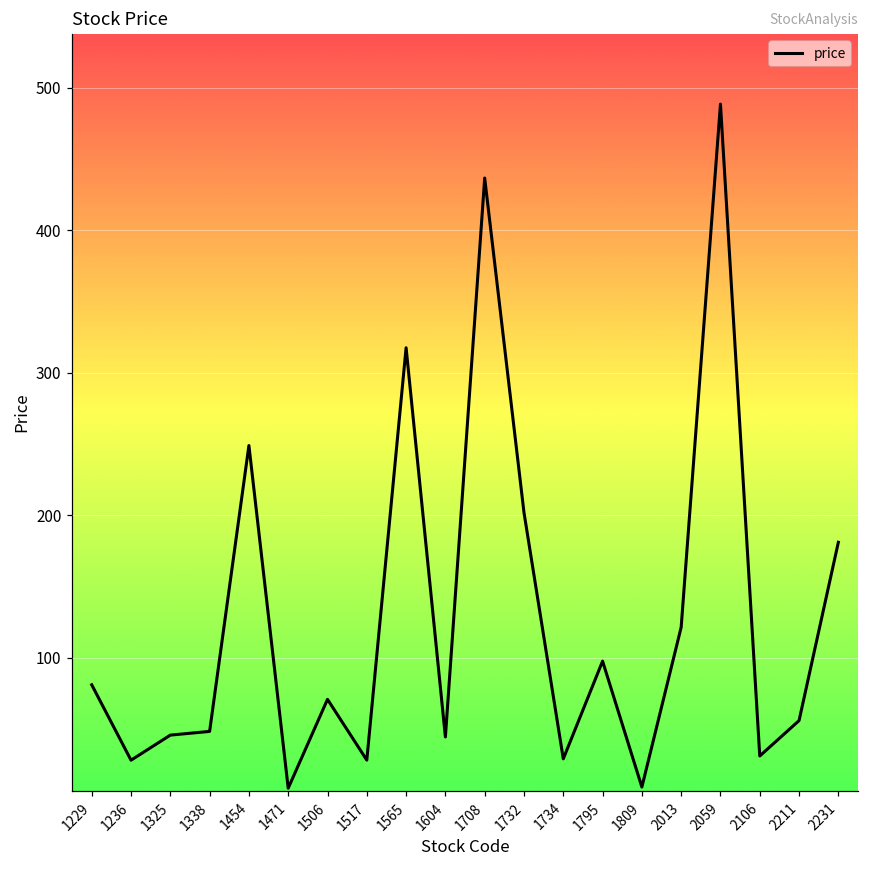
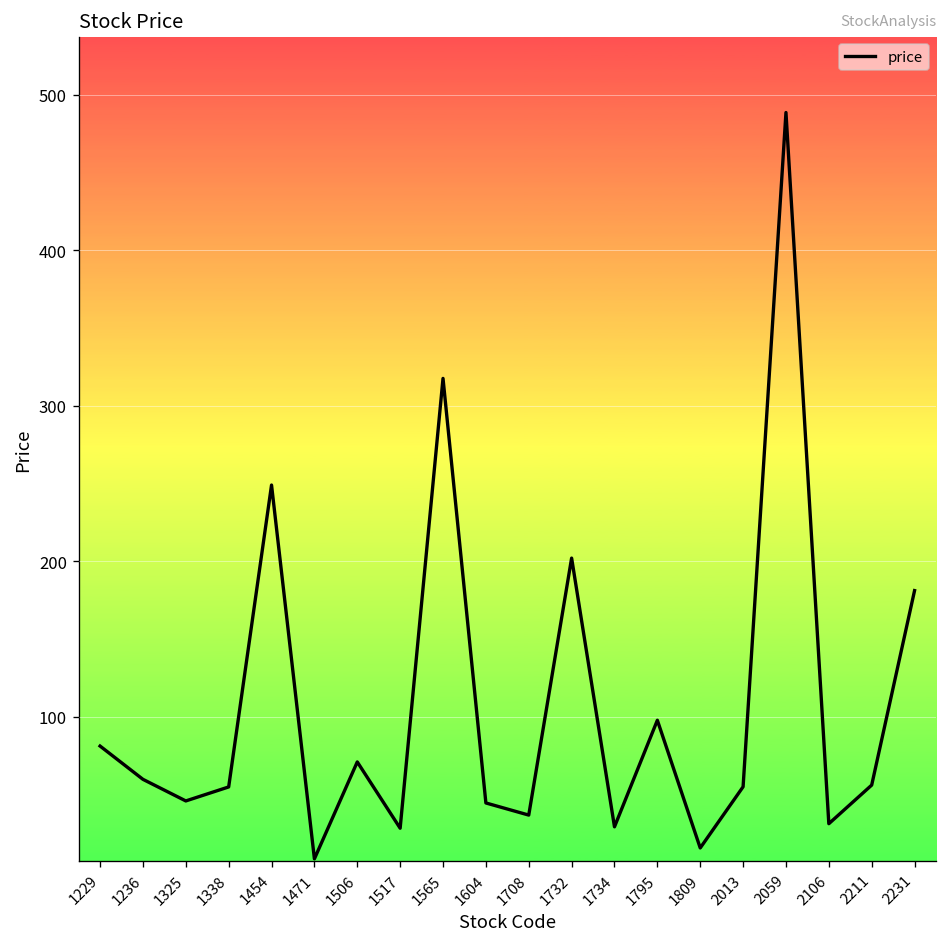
1236: 28 -> 60
1338: 48 -> 55
1708: 437 -> 37
1809: 9 -> 15
2013: 121 -> 55
